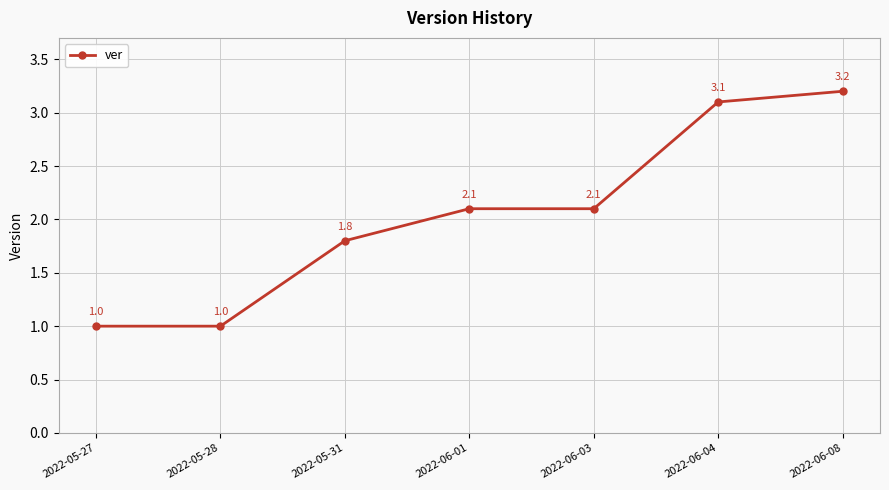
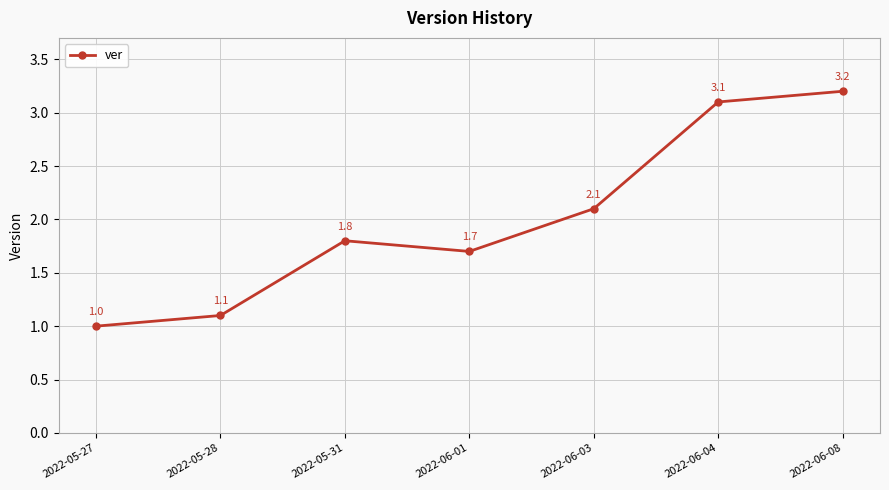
2022-05-28: 1.0 -> 1.1
2022-06-01: 2.1 -> 1.7
